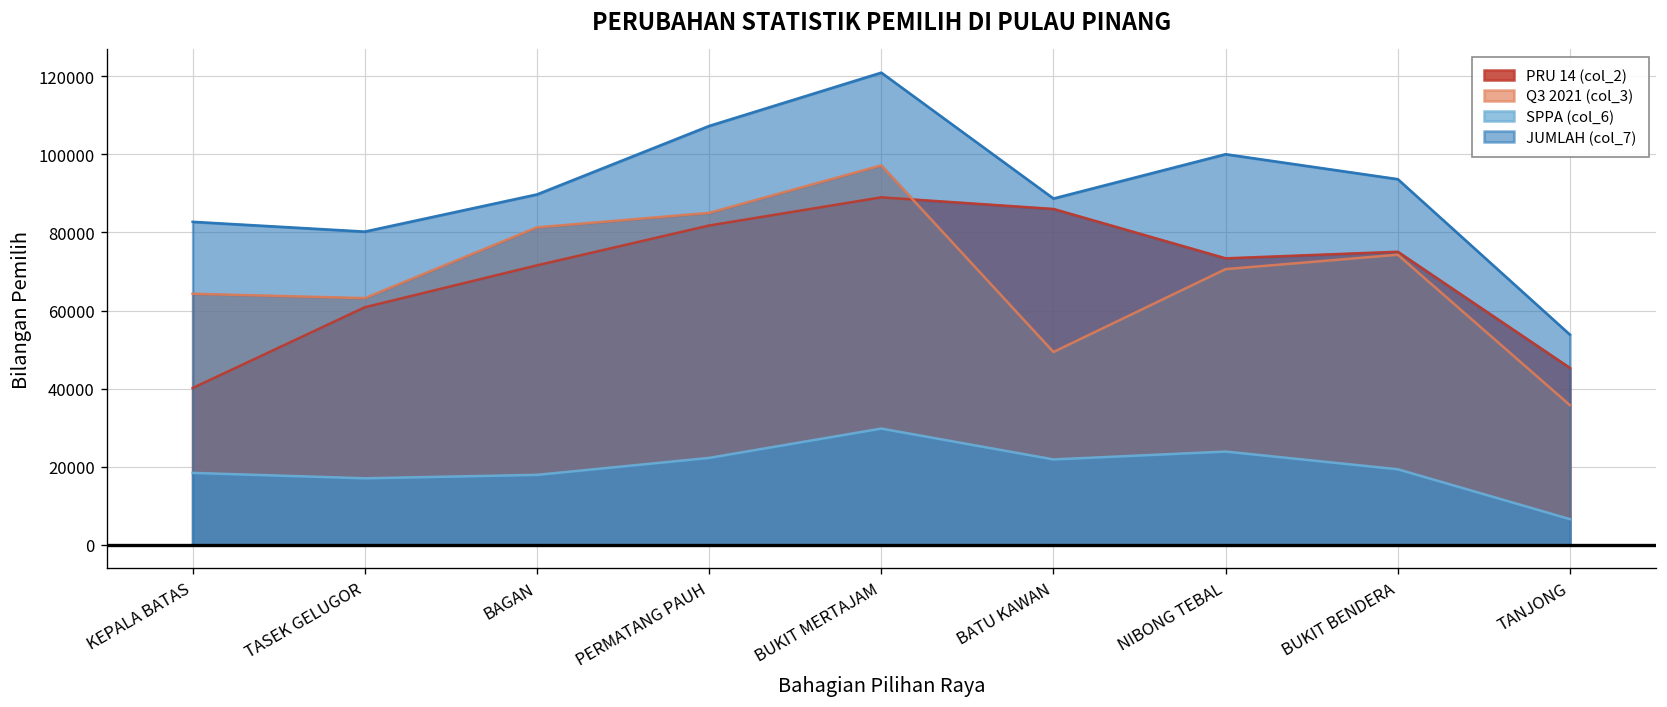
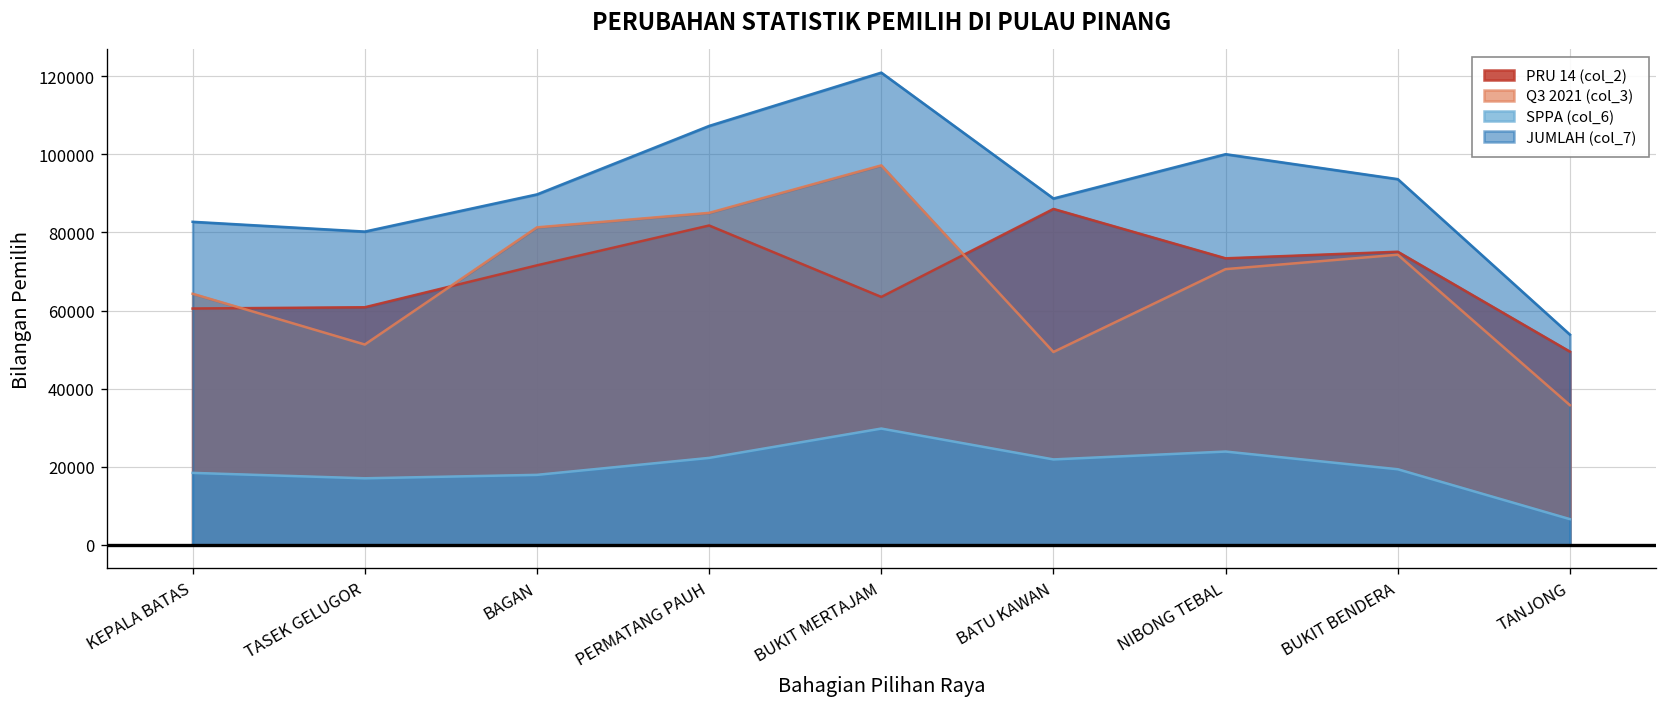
PRU 14 (col_2), KEPALA BATAS: 40000 -> 61000
Q3 2021 (col_3), TASEK GELUGOR: 63000 -> 51000
PRU 14 (col_2), BUKIT MERTAJAM: 89000 -> 63000
PRU 14 (col_2), TANJONG: 45000 -> 49000
